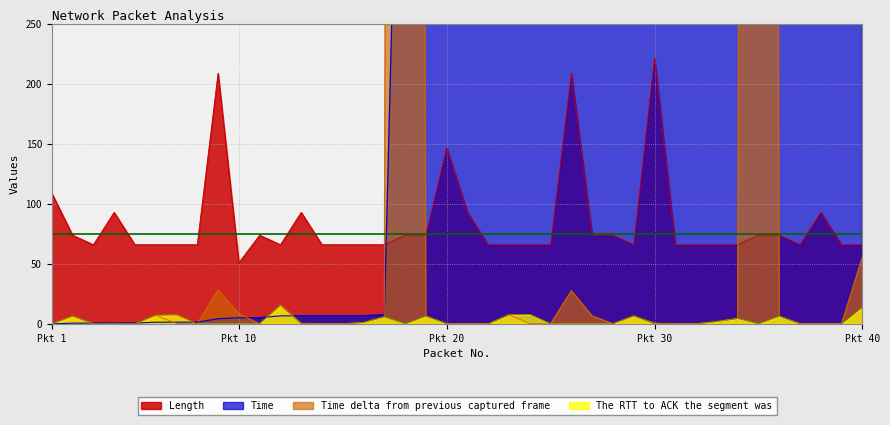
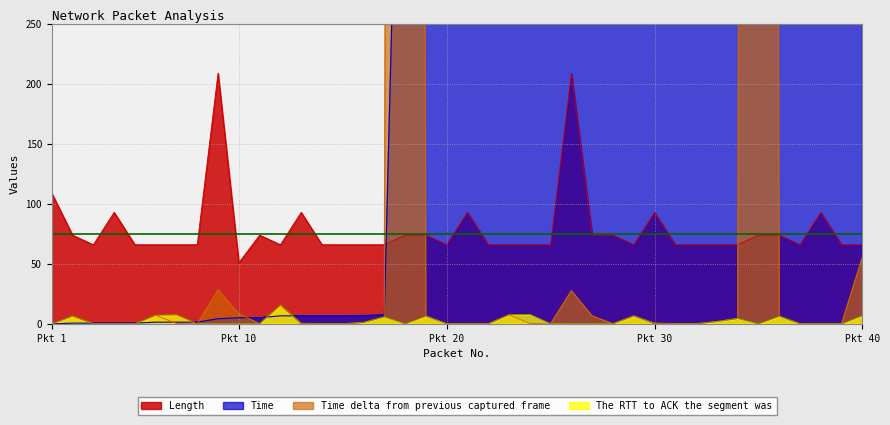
Length, Pkt 20: 147 -> 66
Length, Pkt 30: 222 -> 93
The RTT to ACK the segment was, Pkt 40: 14 -> 7
